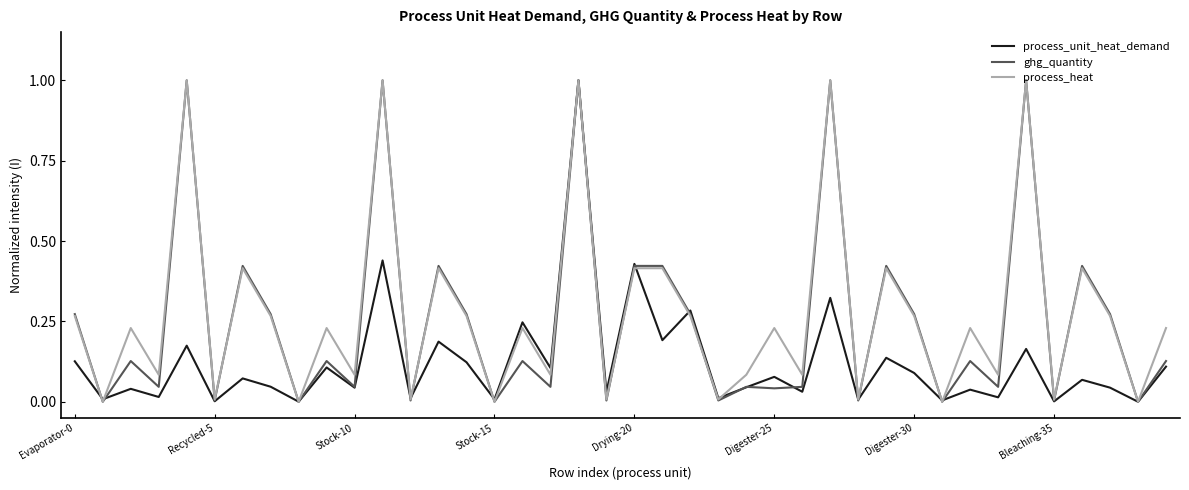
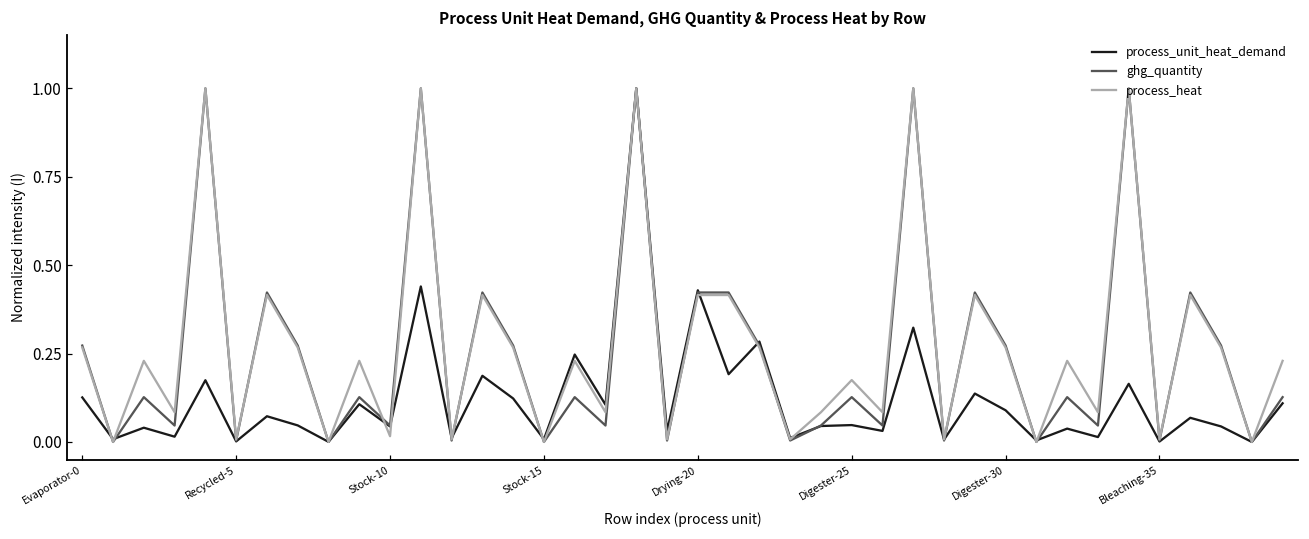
process_heat, Stock-10: 0.08 -> 0.02
process_unit_heat_demand, Digester-25: 0.08 -> 0.05
ghg_quantity, Digester-25: 0.04 -> 0.13
process_heat, Digester-25: 0.23 -> 0.18
